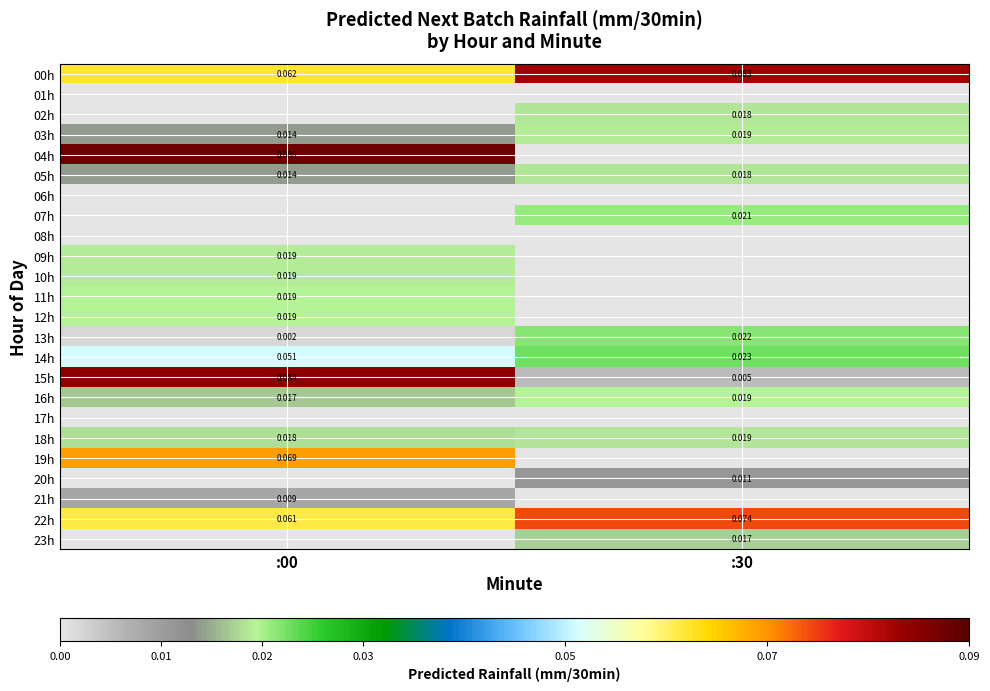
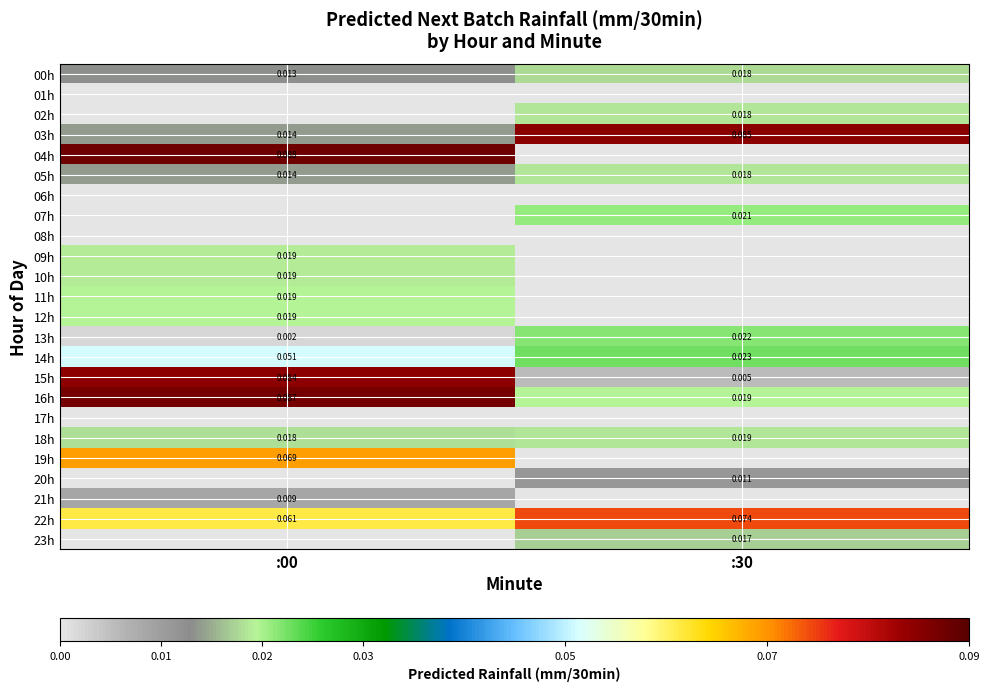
00h, :00: 0.062 -> 0.013
00h, :30: 0.083 -> 0.018
03h, :30: 0.019 -> 0.085
16h, :00: 0.017 -> 0.087
